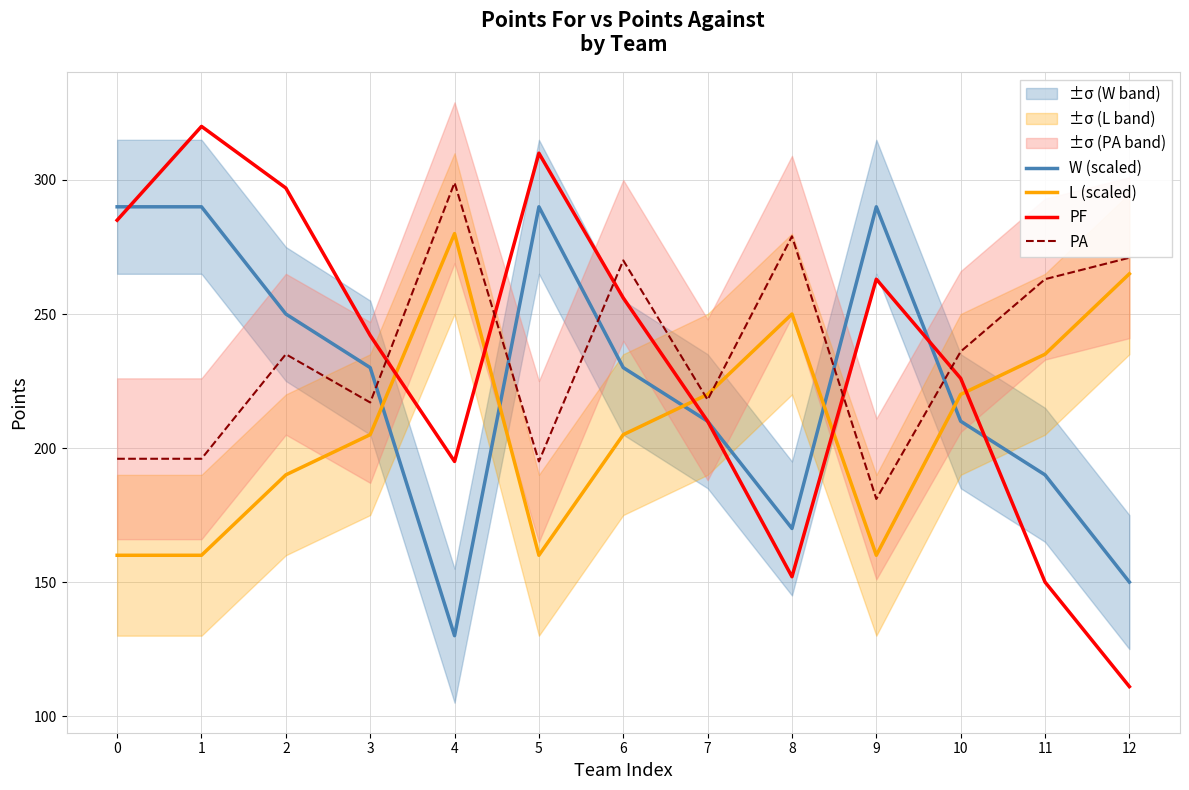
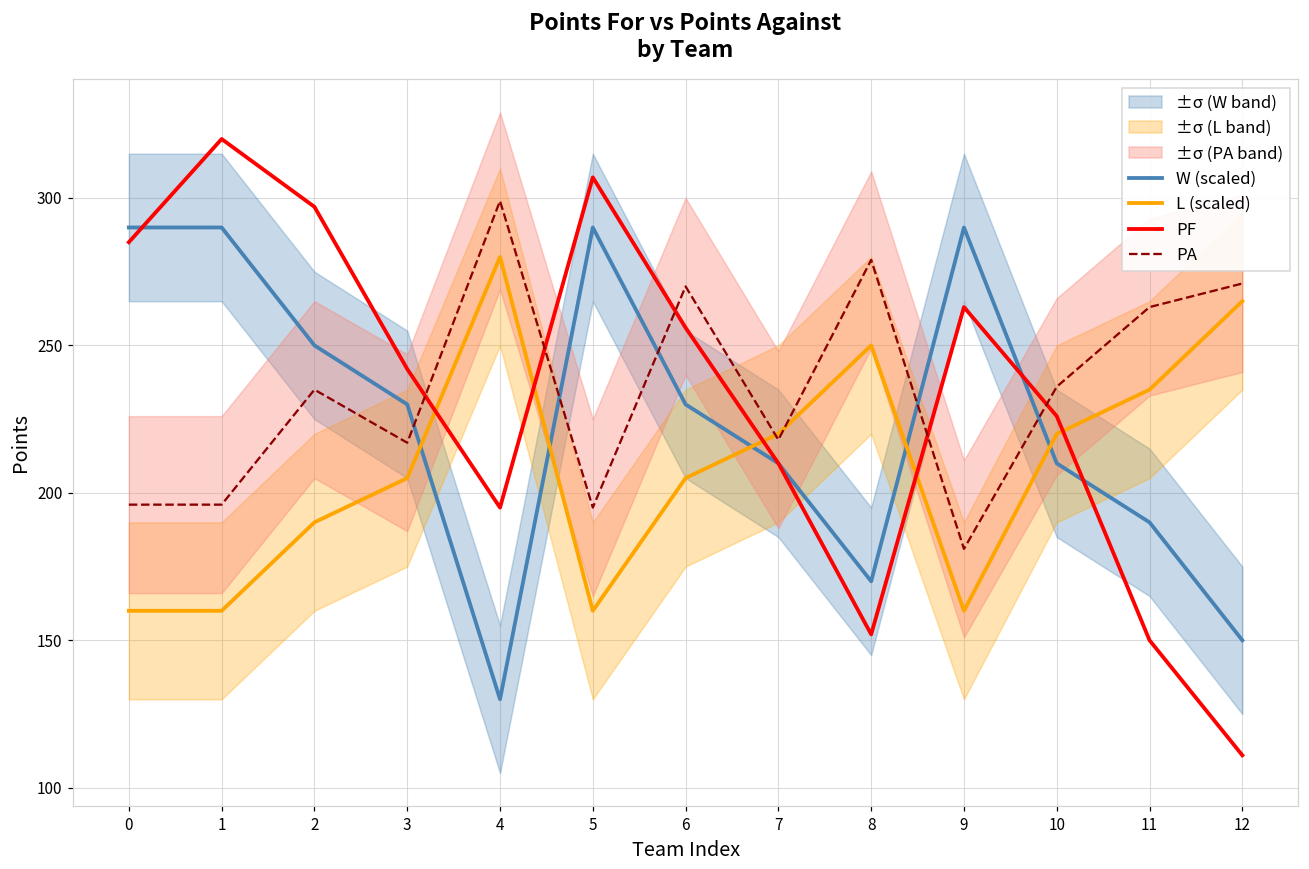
PF, 5: 310 -> 307
